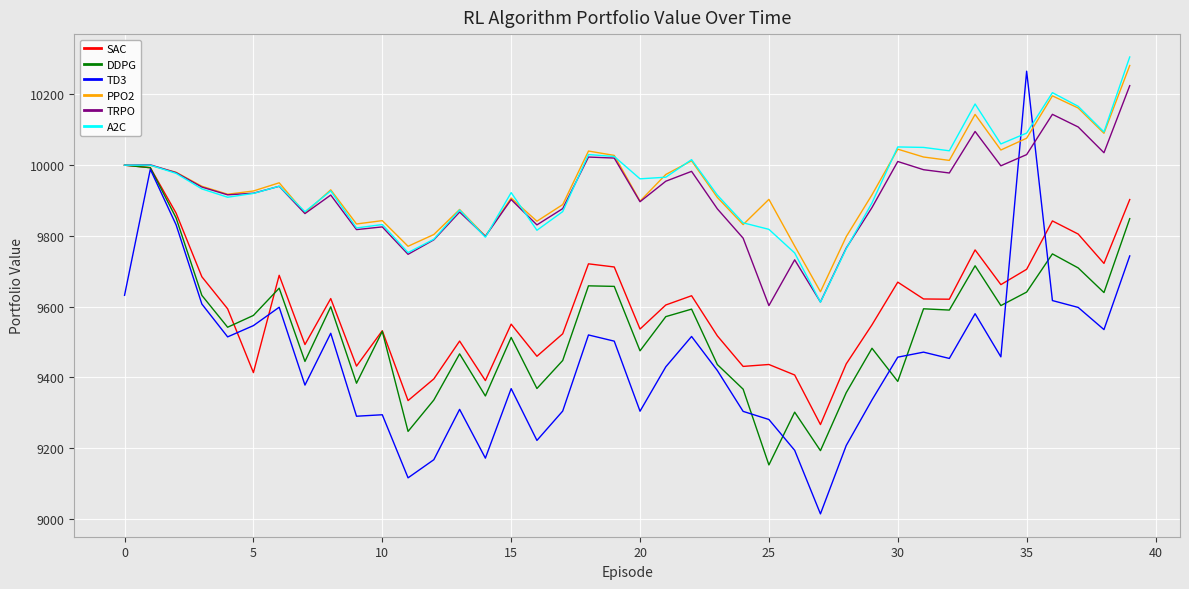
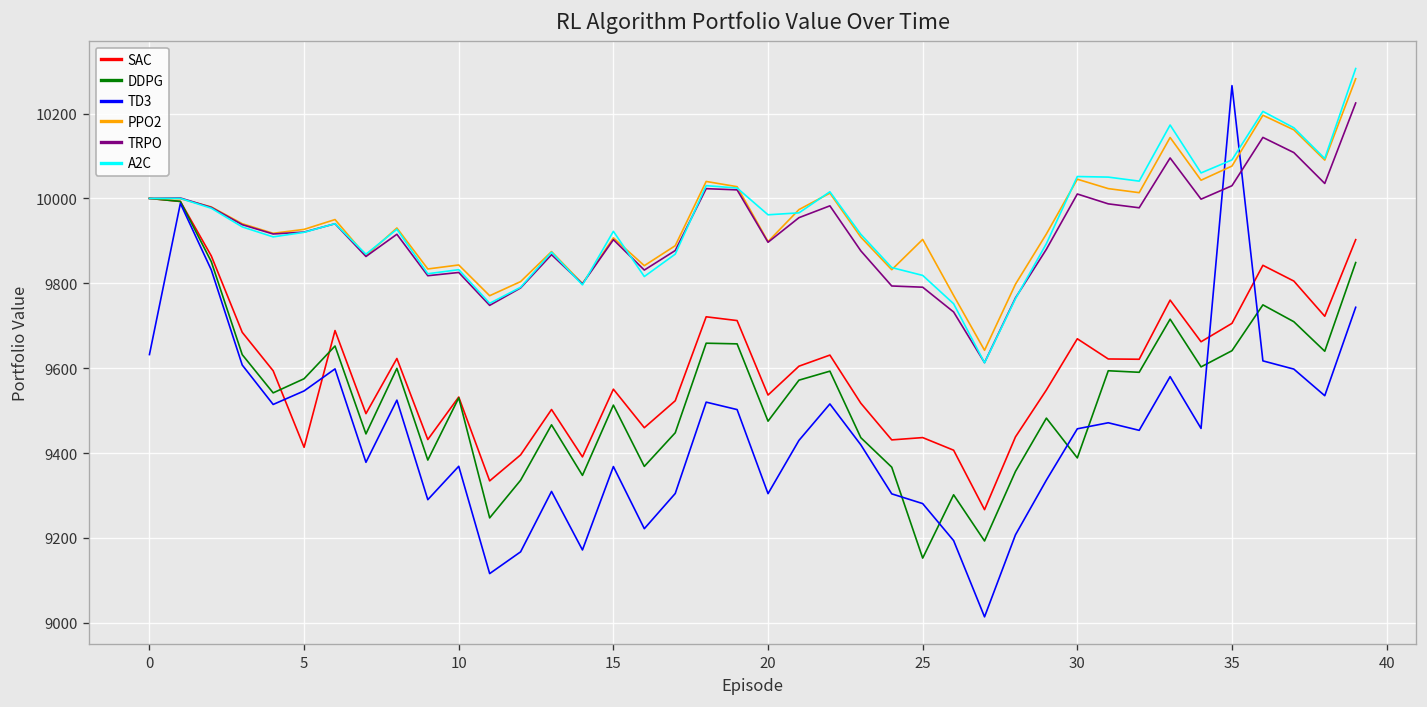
TD3, 10: 9290 -> 9370
TRPO, 25: 9600 -> 9790
